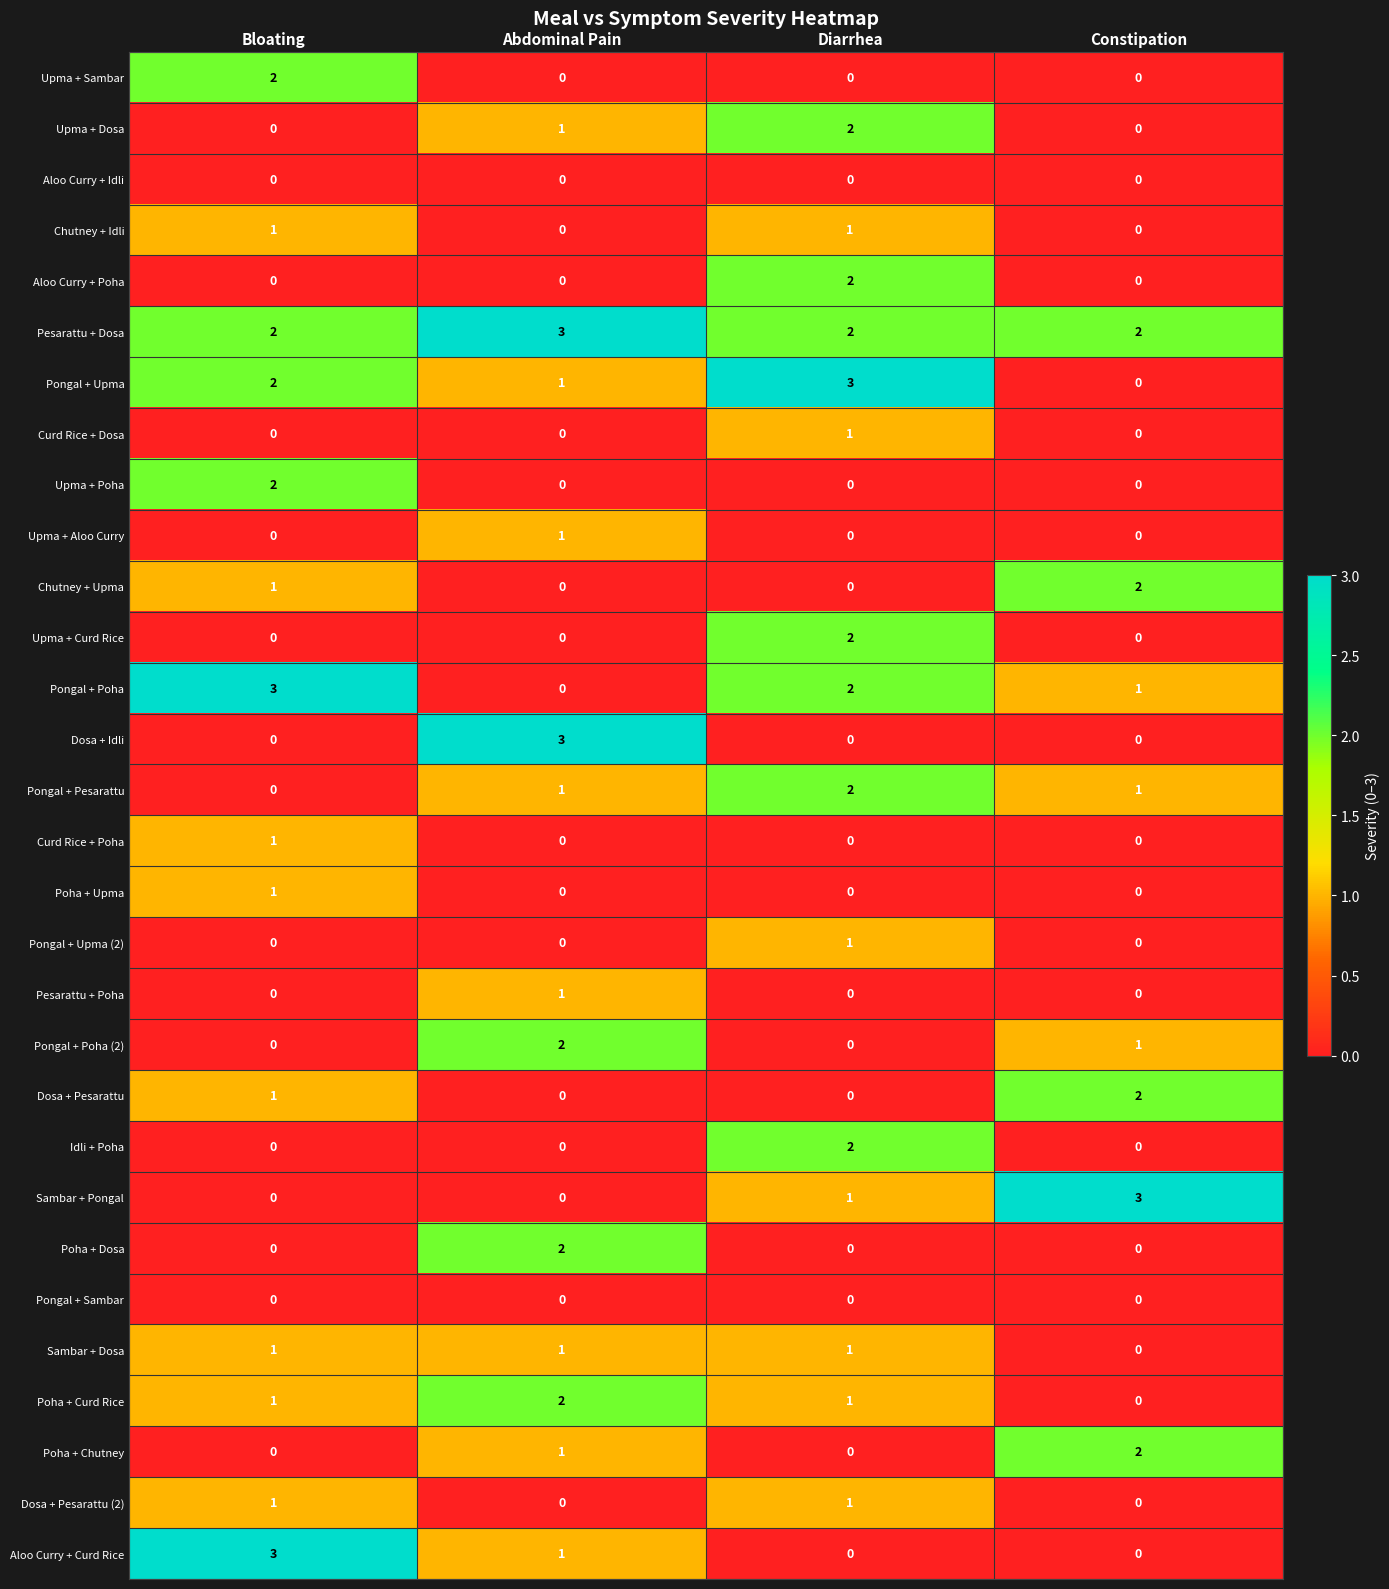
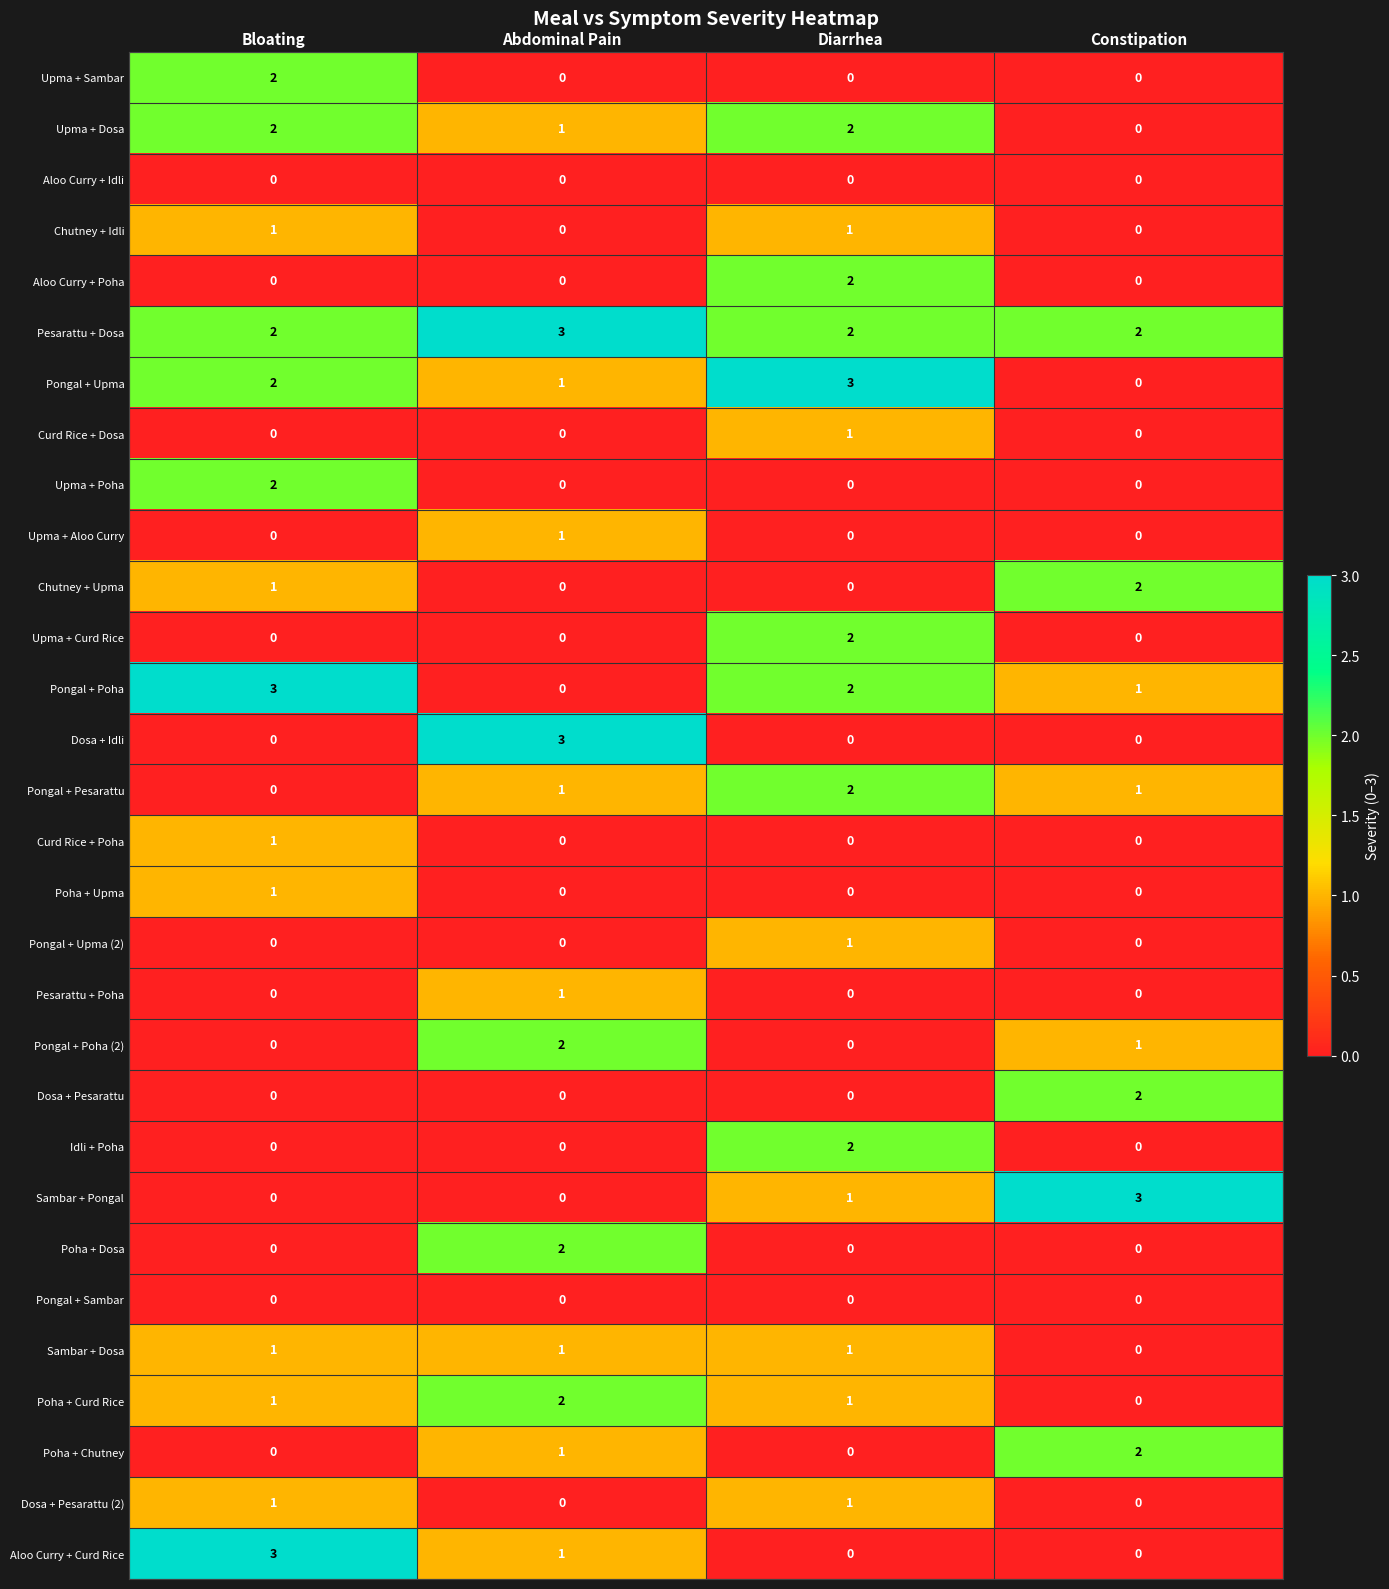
Upma + Dosa, Bloating: 0 -> 2
Dosa + Pesarattu, Bloating: 1 -> 0
